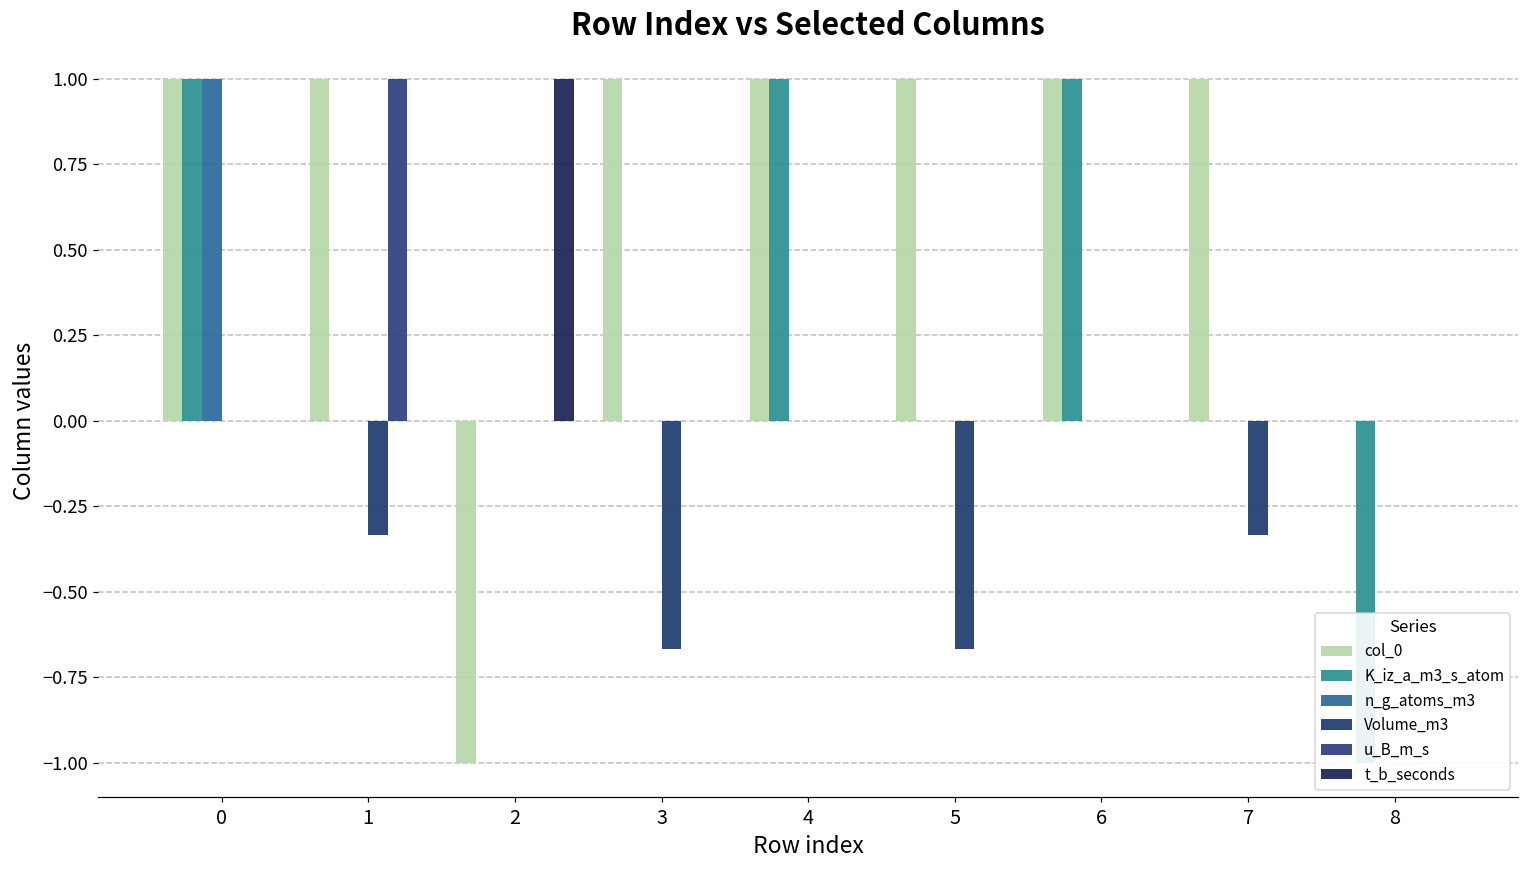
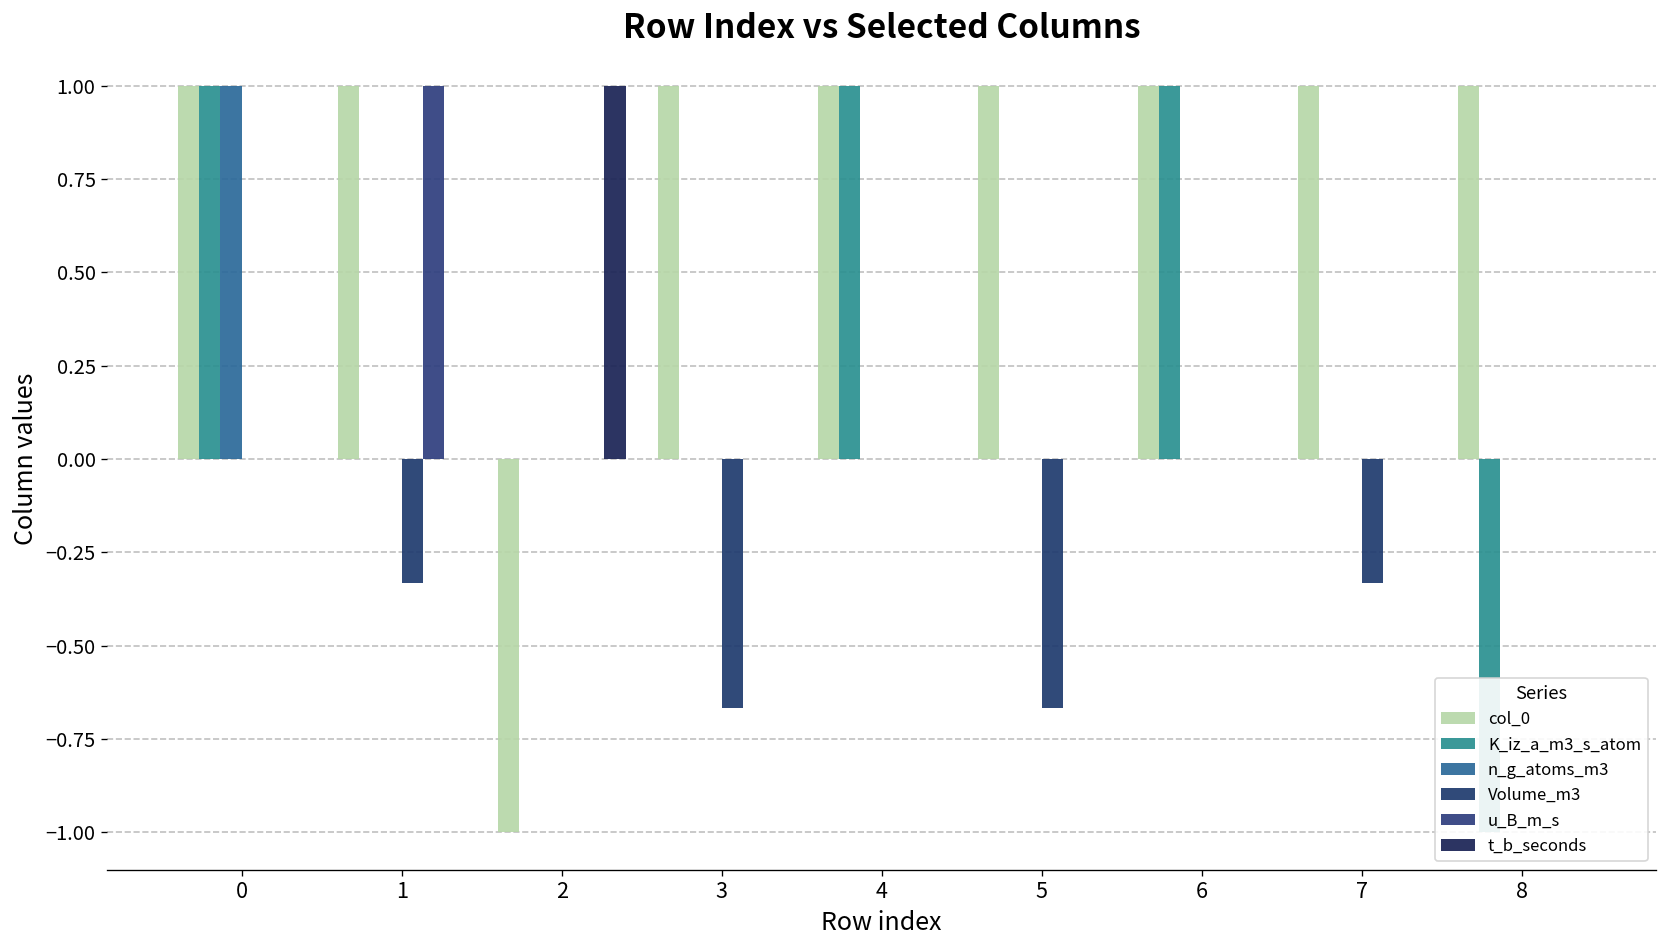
col_0, 8: 0 -> 1
